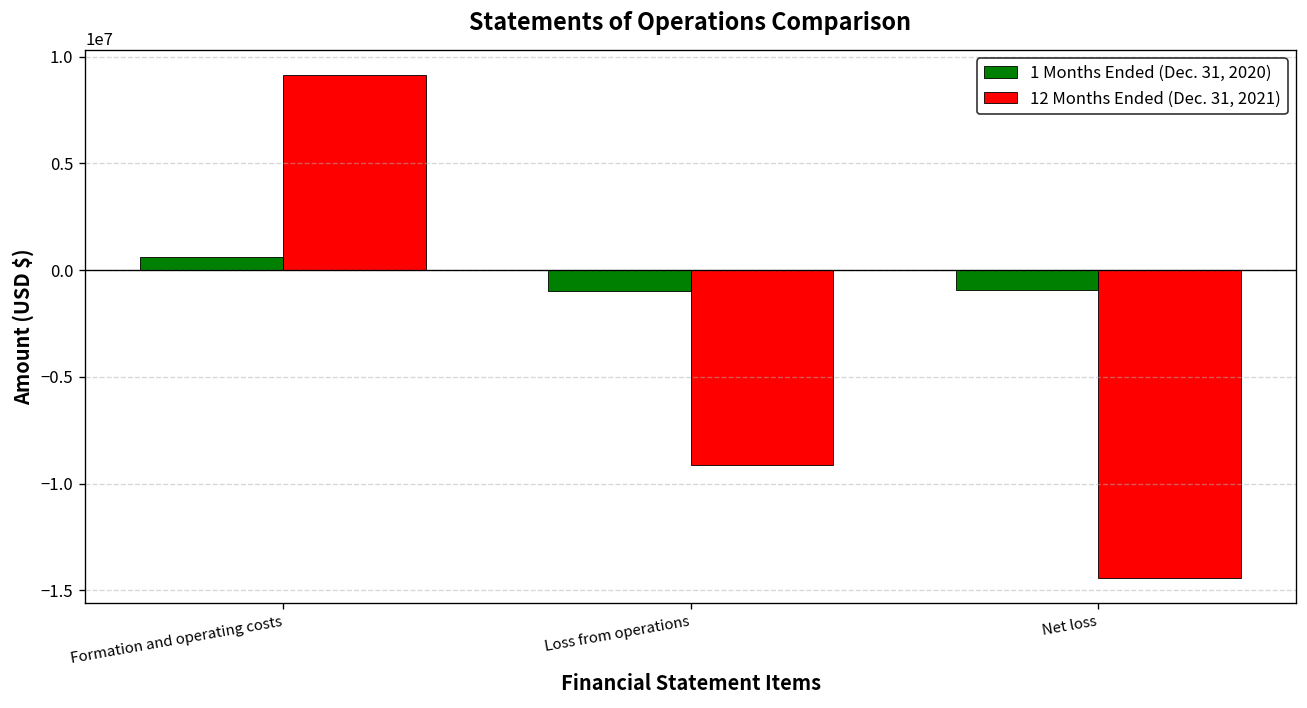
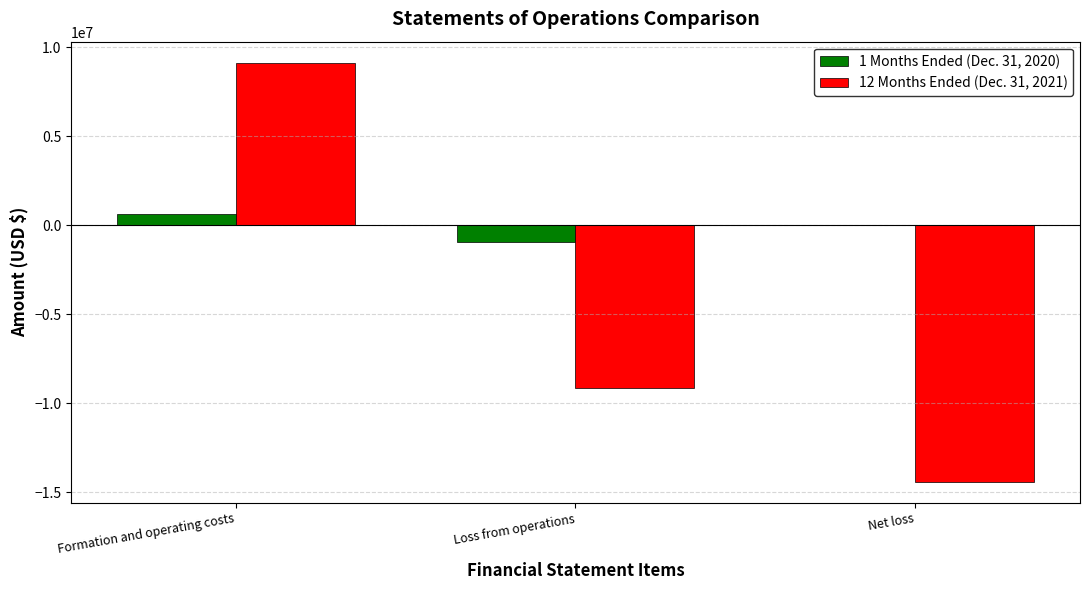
1 Months Ended (Dec. 31, 2020), Net loss: -900000 -> 0
